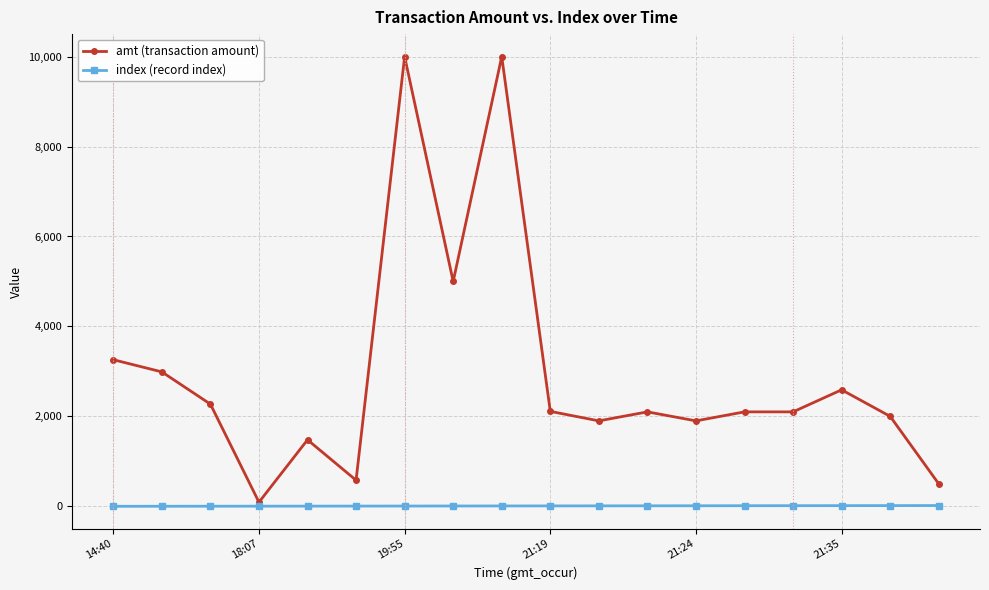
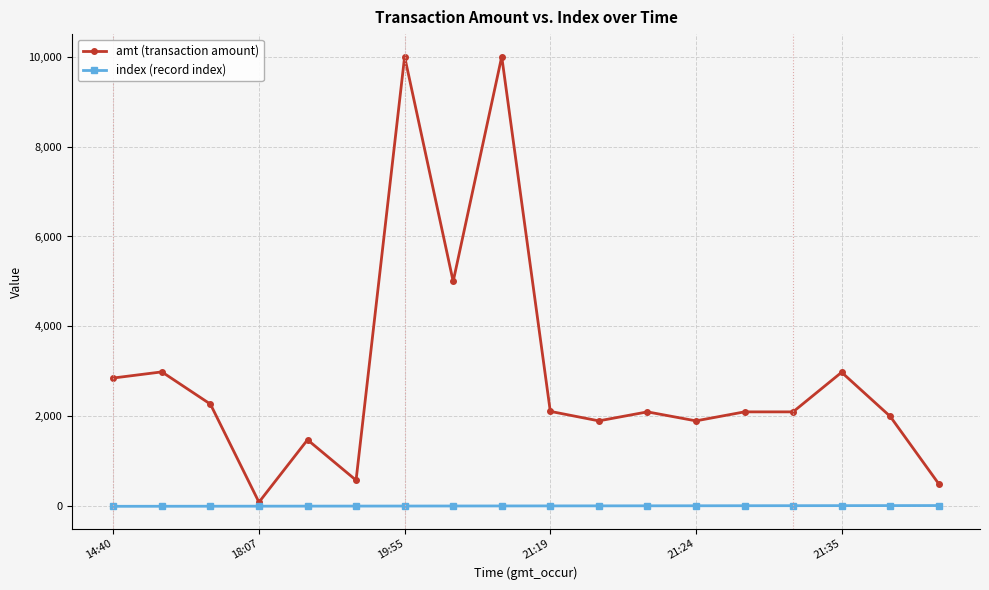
amt (transaction amount), 14:40: 3,300 -> 2,900
amt (transaction amount), 21:35: 2,600 -> 3,000
